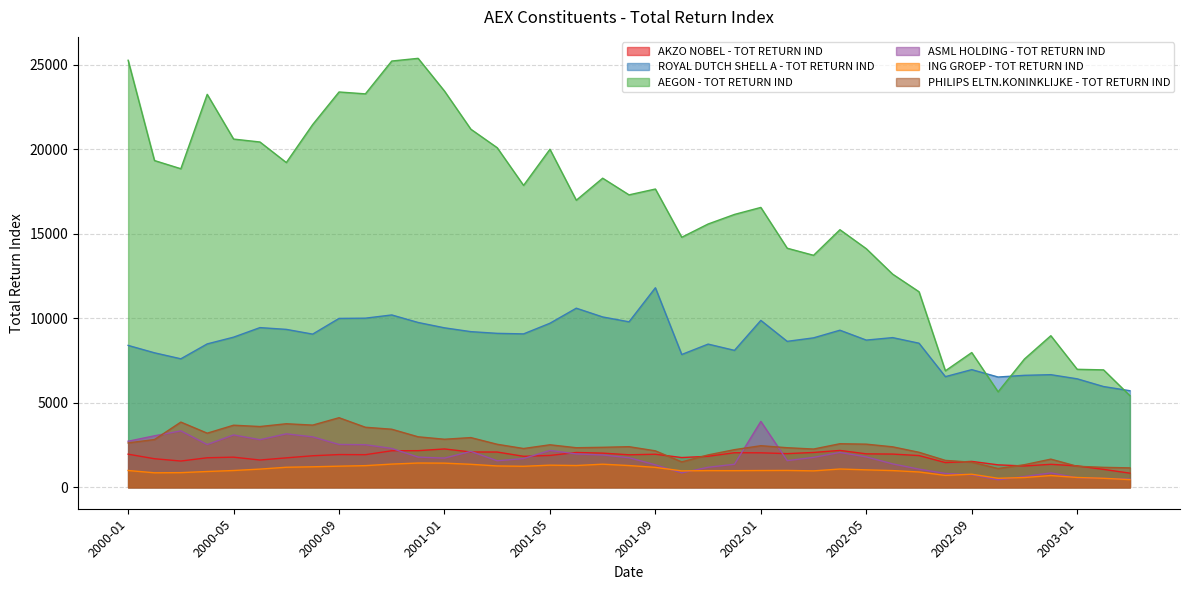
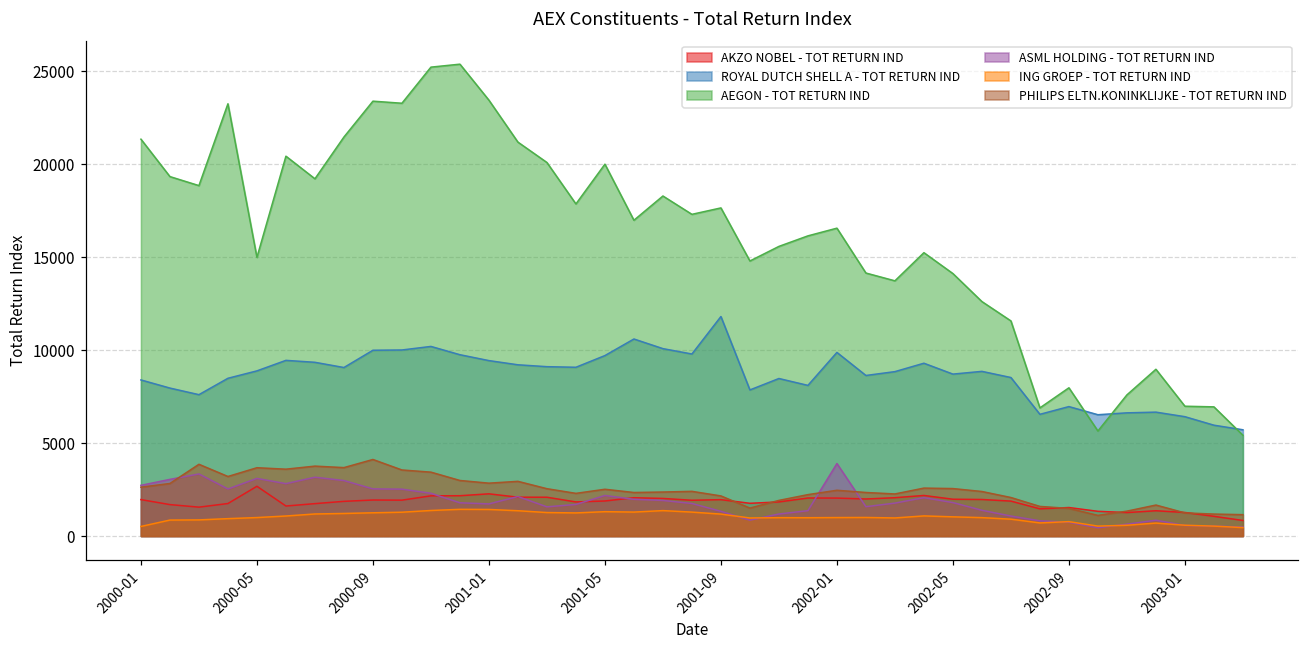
AEGON - TOT RETURN IND, 2000-01: 25300 -> 21300
ING GROEP - TOT RETURN IND, 2000-01: 1000 -> 500
AKZO NOBEL - TOT RETURN IND, 2000-05: 1800 -> 2700
AEGON - TOT RETURN IND, 2000-05: 20600 -> 15000
